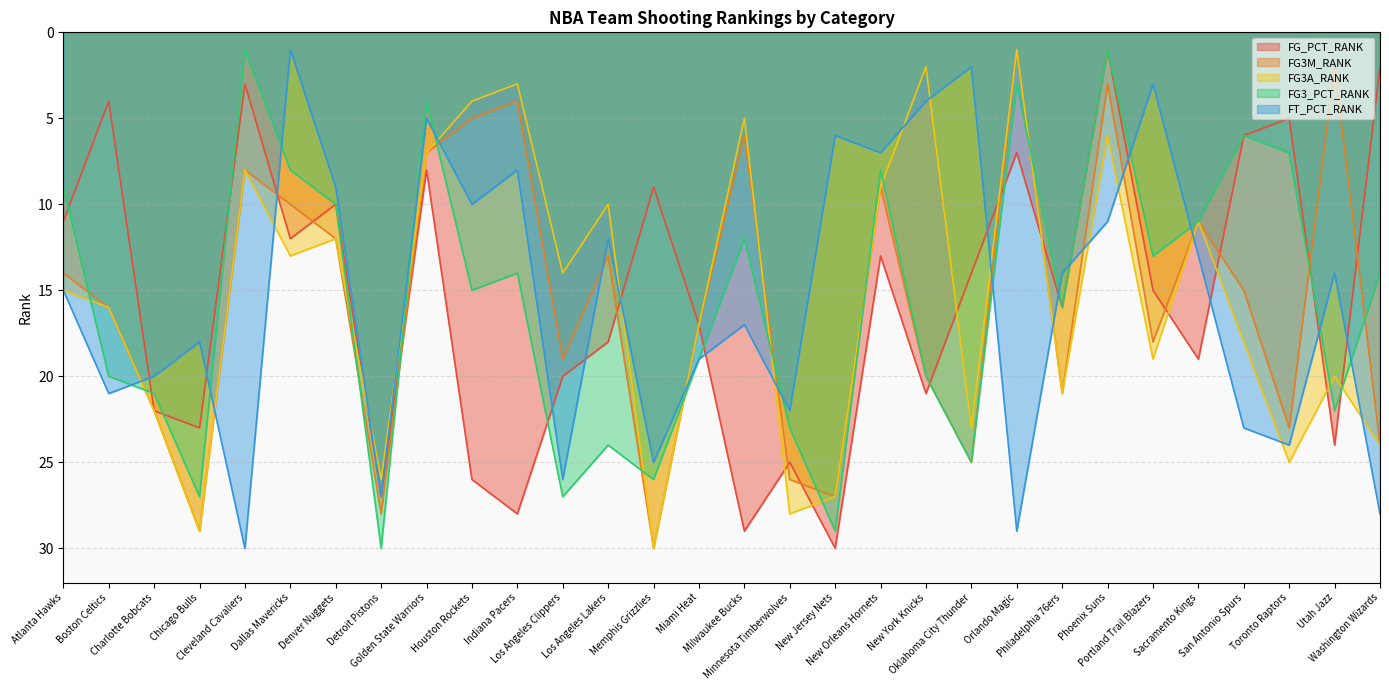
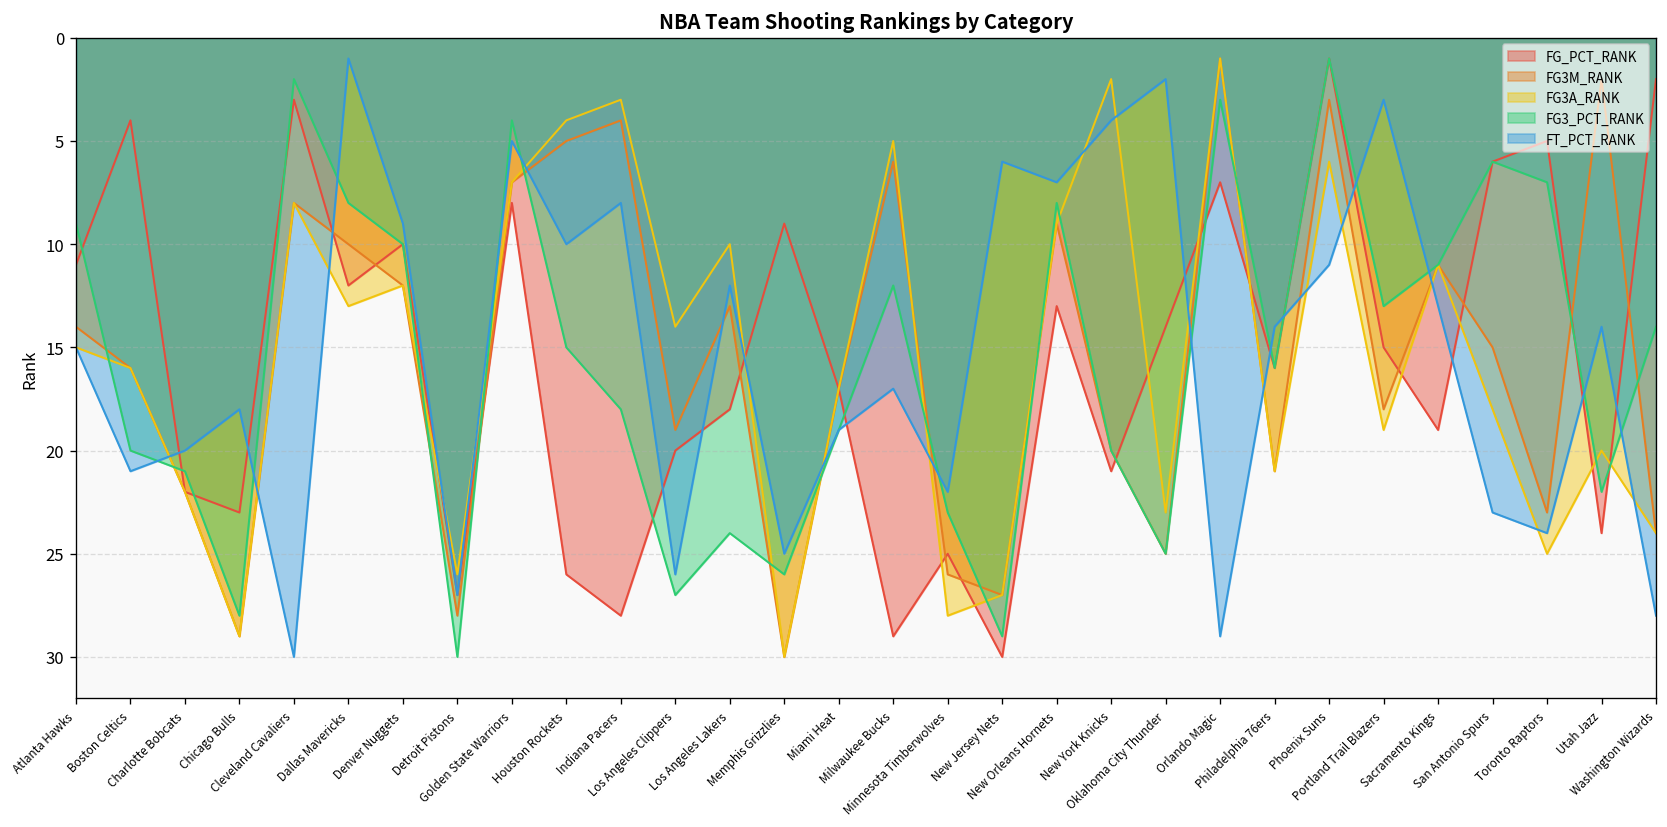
FG3_PCT_RANK, Chicago Bulls: 27 -> 28
FG3_PCT_RANK, Cleveland Cavaliers: 1 -> 2
FG3_PCT_RANK, Indiana Pacers: 14 -> 18
